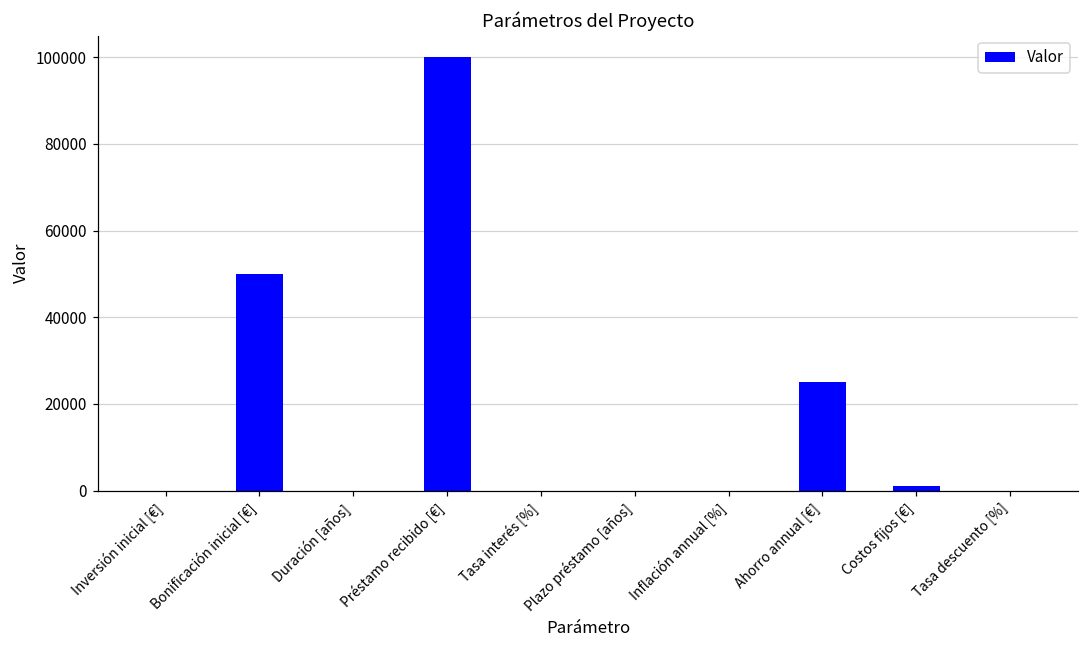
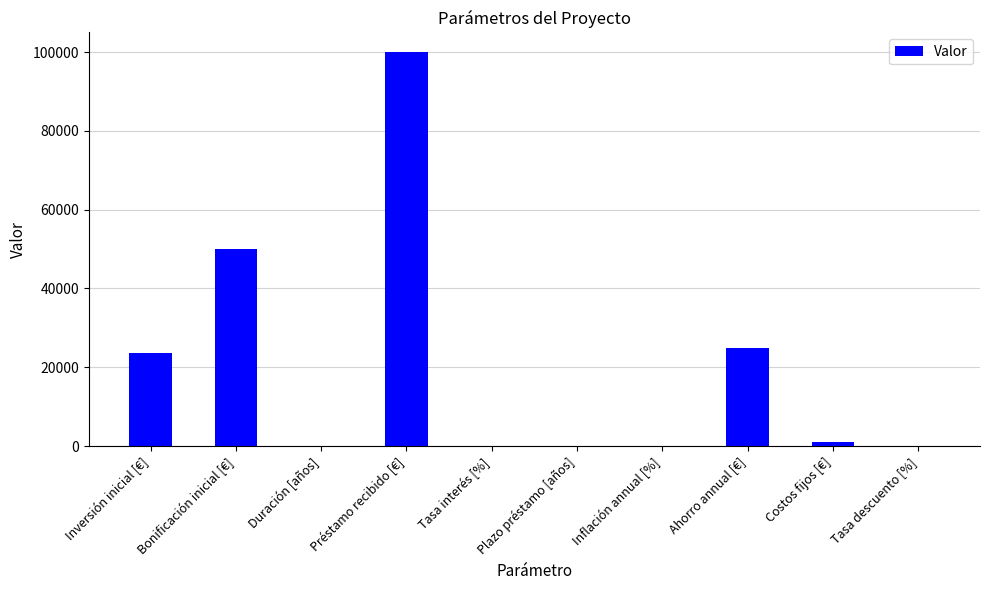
Inversión inicial [€]: 0 -> 24000
